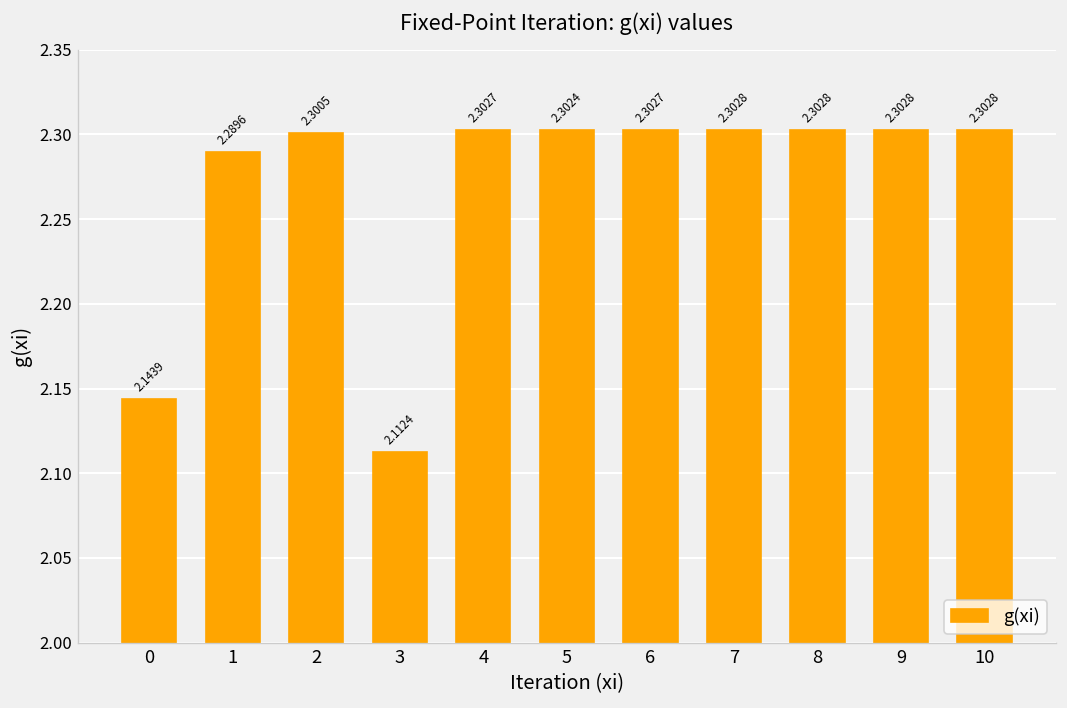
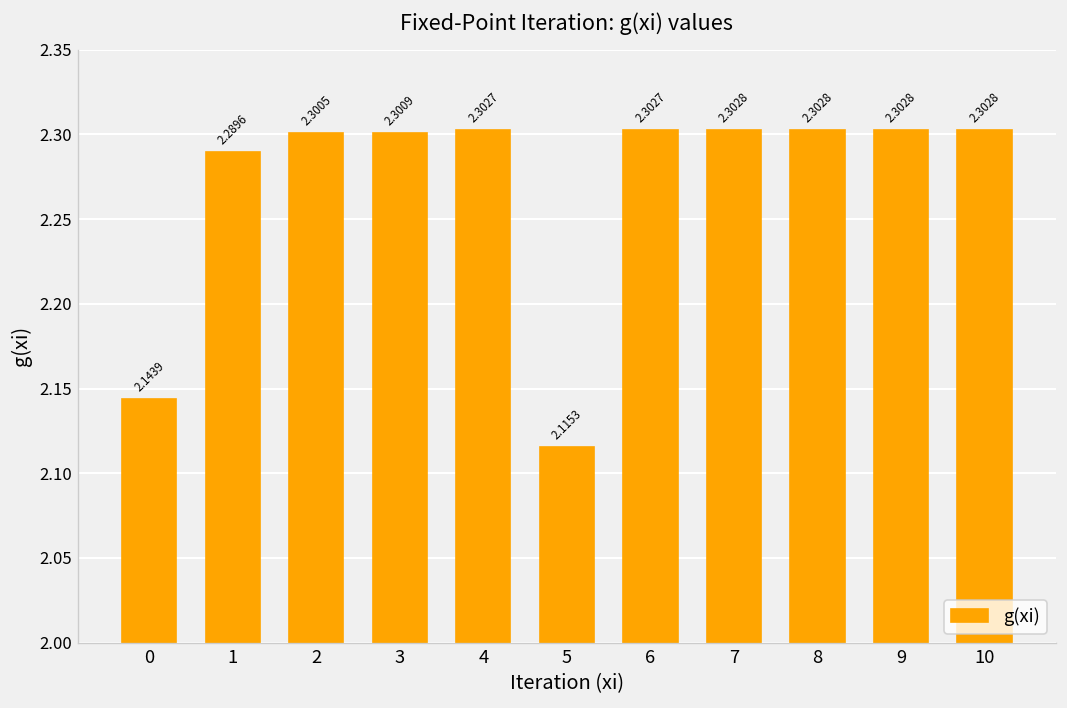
3: 2.1124 -> 2.3009
5: 2.3024 -> 2.1153
